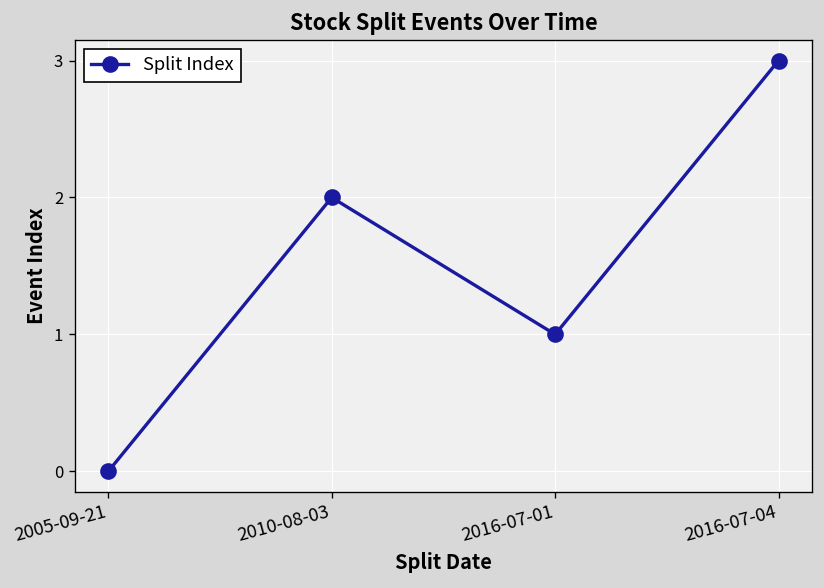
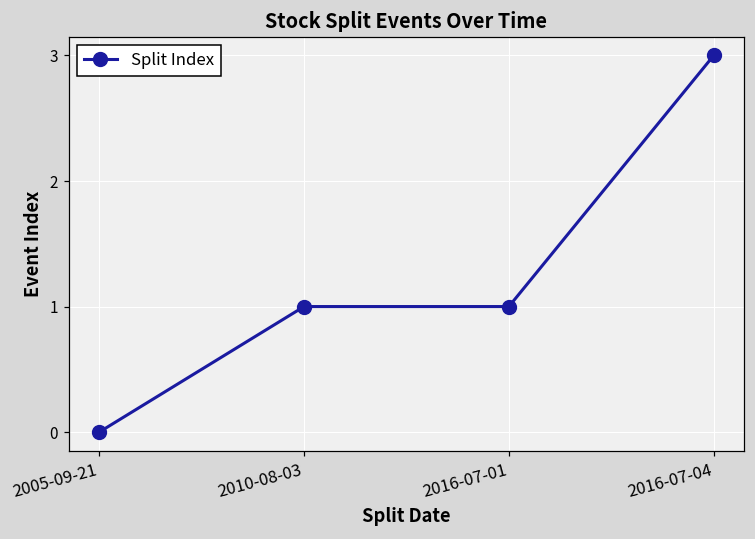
2010-08-03: 2 -> 1
